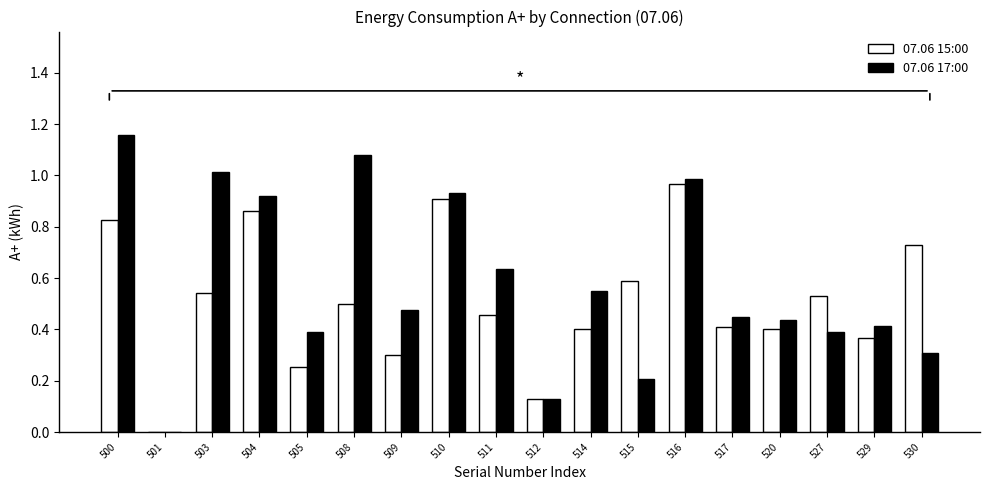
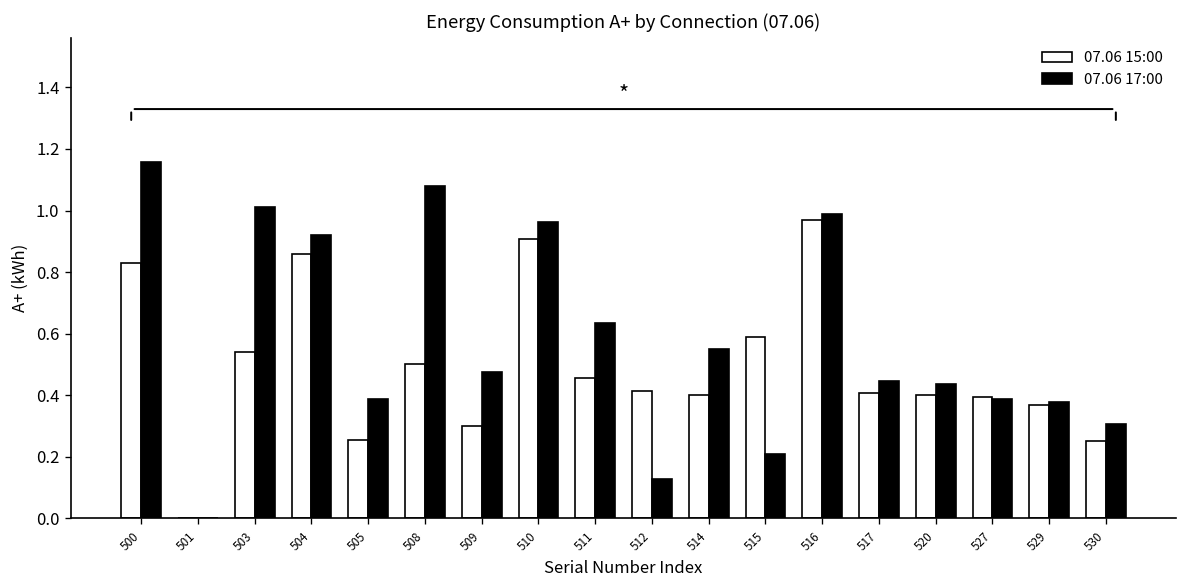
07.06 17:00, 510: 0.93 -> 0.96
07.06 15:00, 512: 0.13 -> 0.42
07.06 15:00, 527: 0.53 -> 0.40
07.06 17:00, 529: 0.41 -> 0.38
07.06 15:00, 530: 0.73 -> 0.25
